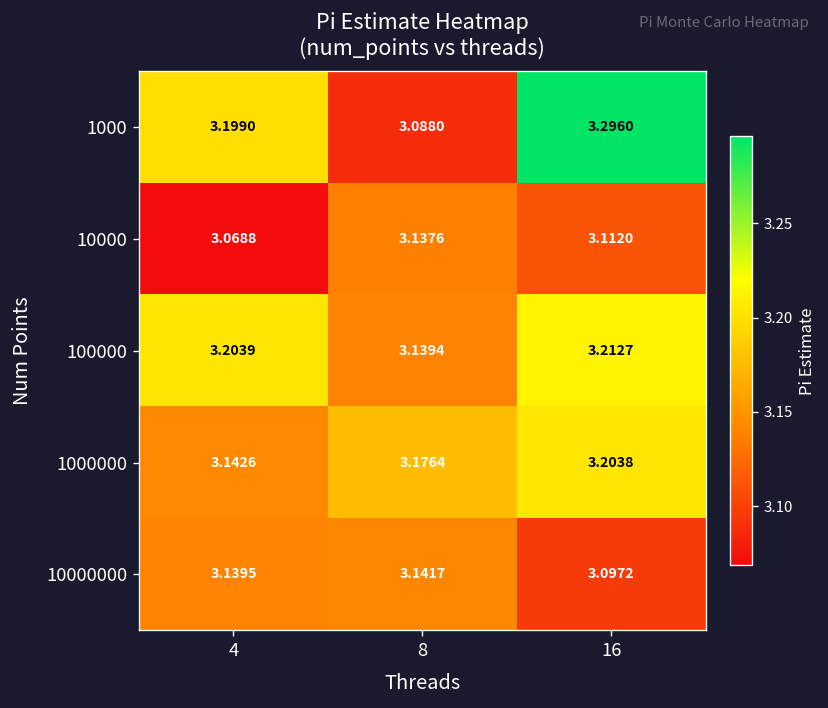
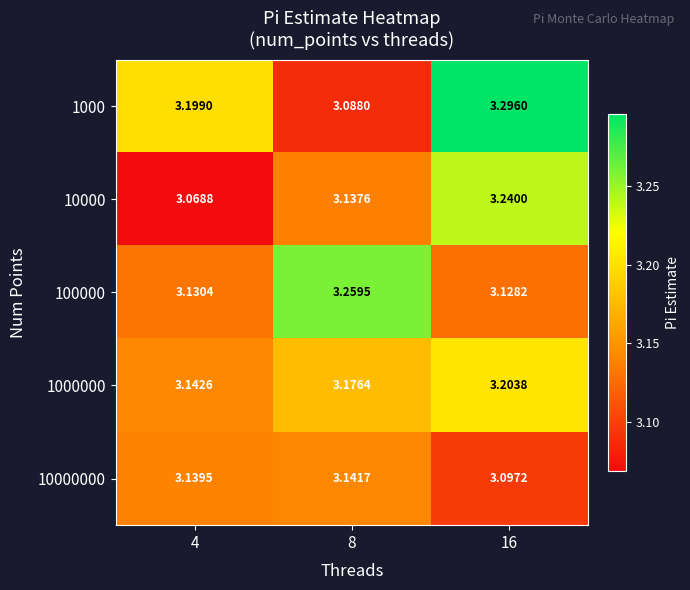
10000, 16: 3.1120 -> 3.2400
100000, 4: 3.2039 -> 3.1304
100000, 8: 3.1394 -> 3.2595
100000, 16: 3.2127 -> 3.1282
